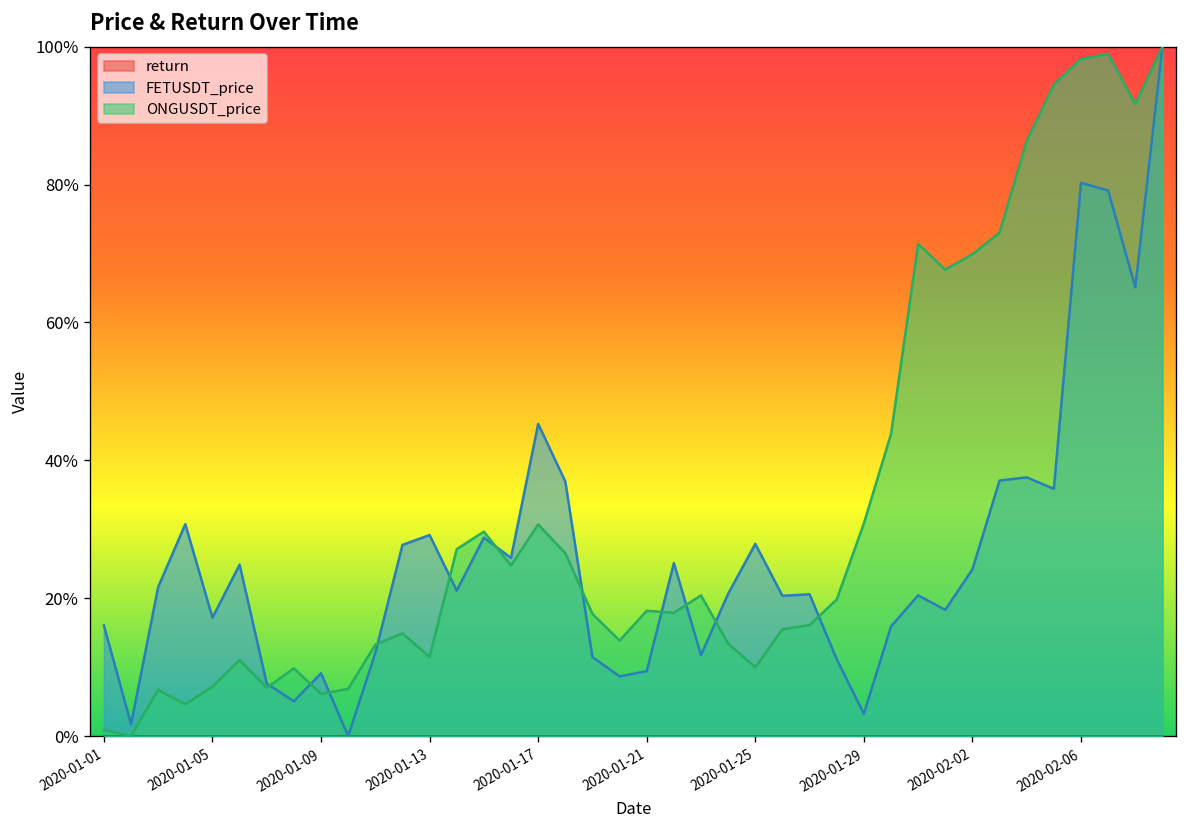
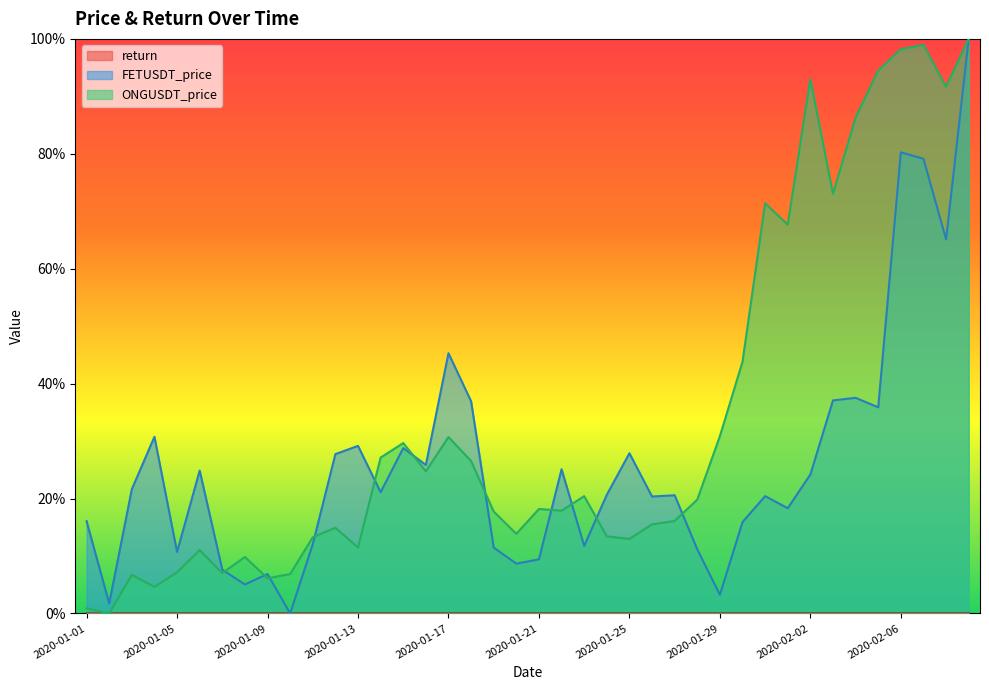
FETUSDT_price, 2020-01-05: 17% -> 11%
FETUSDT_price, 2020-01-09: 9% -> 7%
ONGUSDT_price, 2020-01-25: 10% -> 13%
ONGUSDT_price, 2020-02-02: 70% -> 93%
